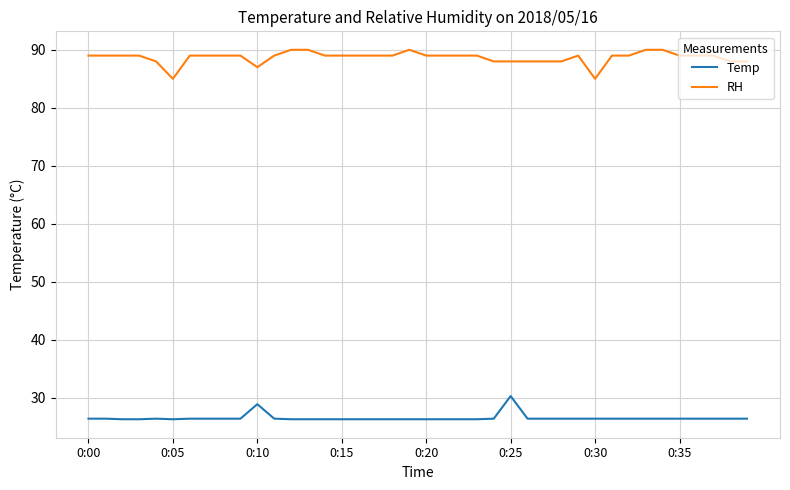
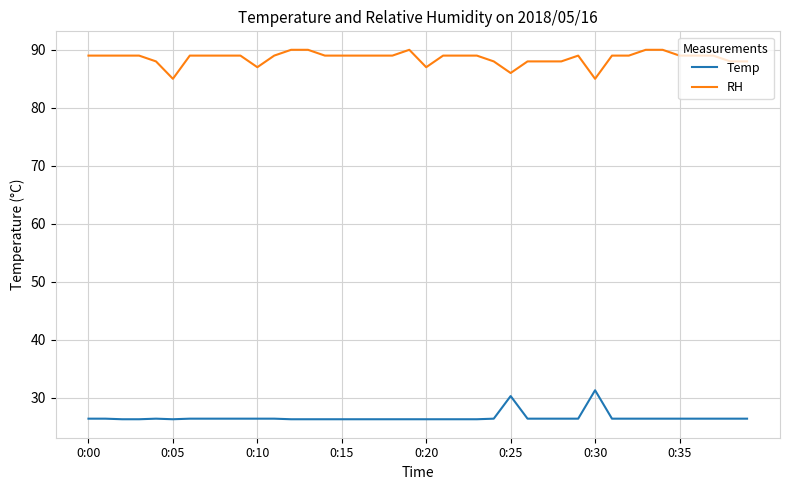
Temp, 0:10: 29 -> 26
RH, 0:20: 89 -> 87
RH, 0:25: 88 -> 86
Temp, 0:30: 26 -> 31
